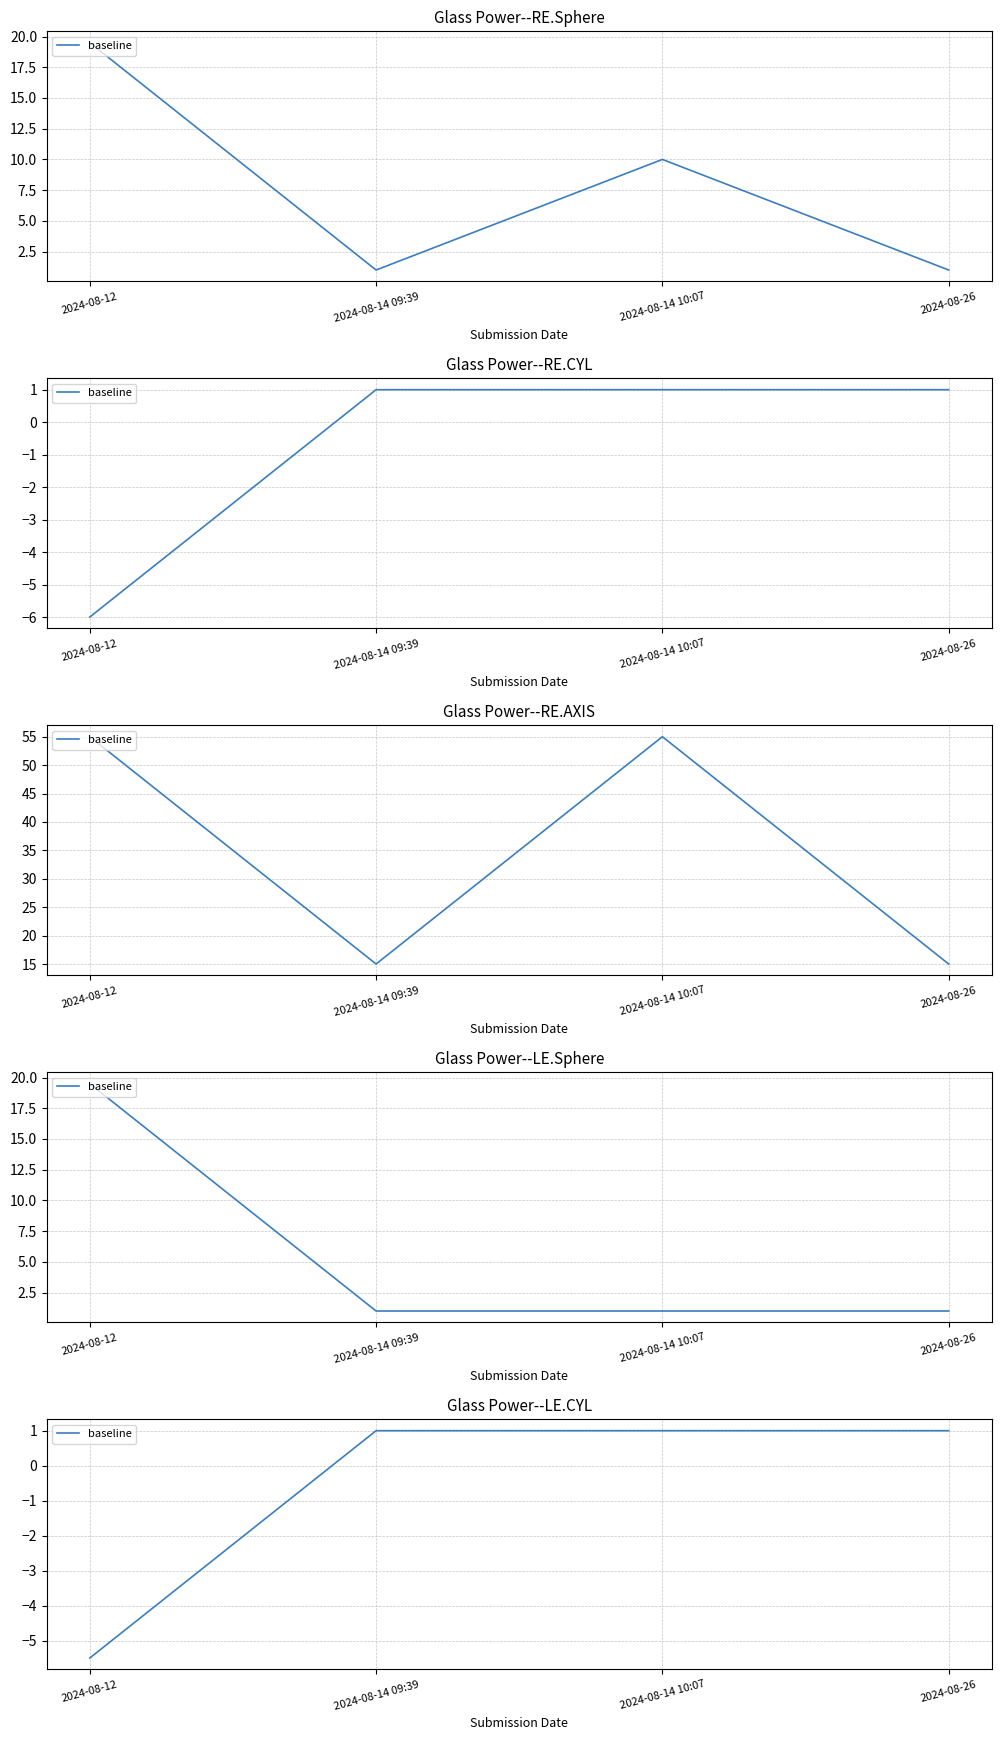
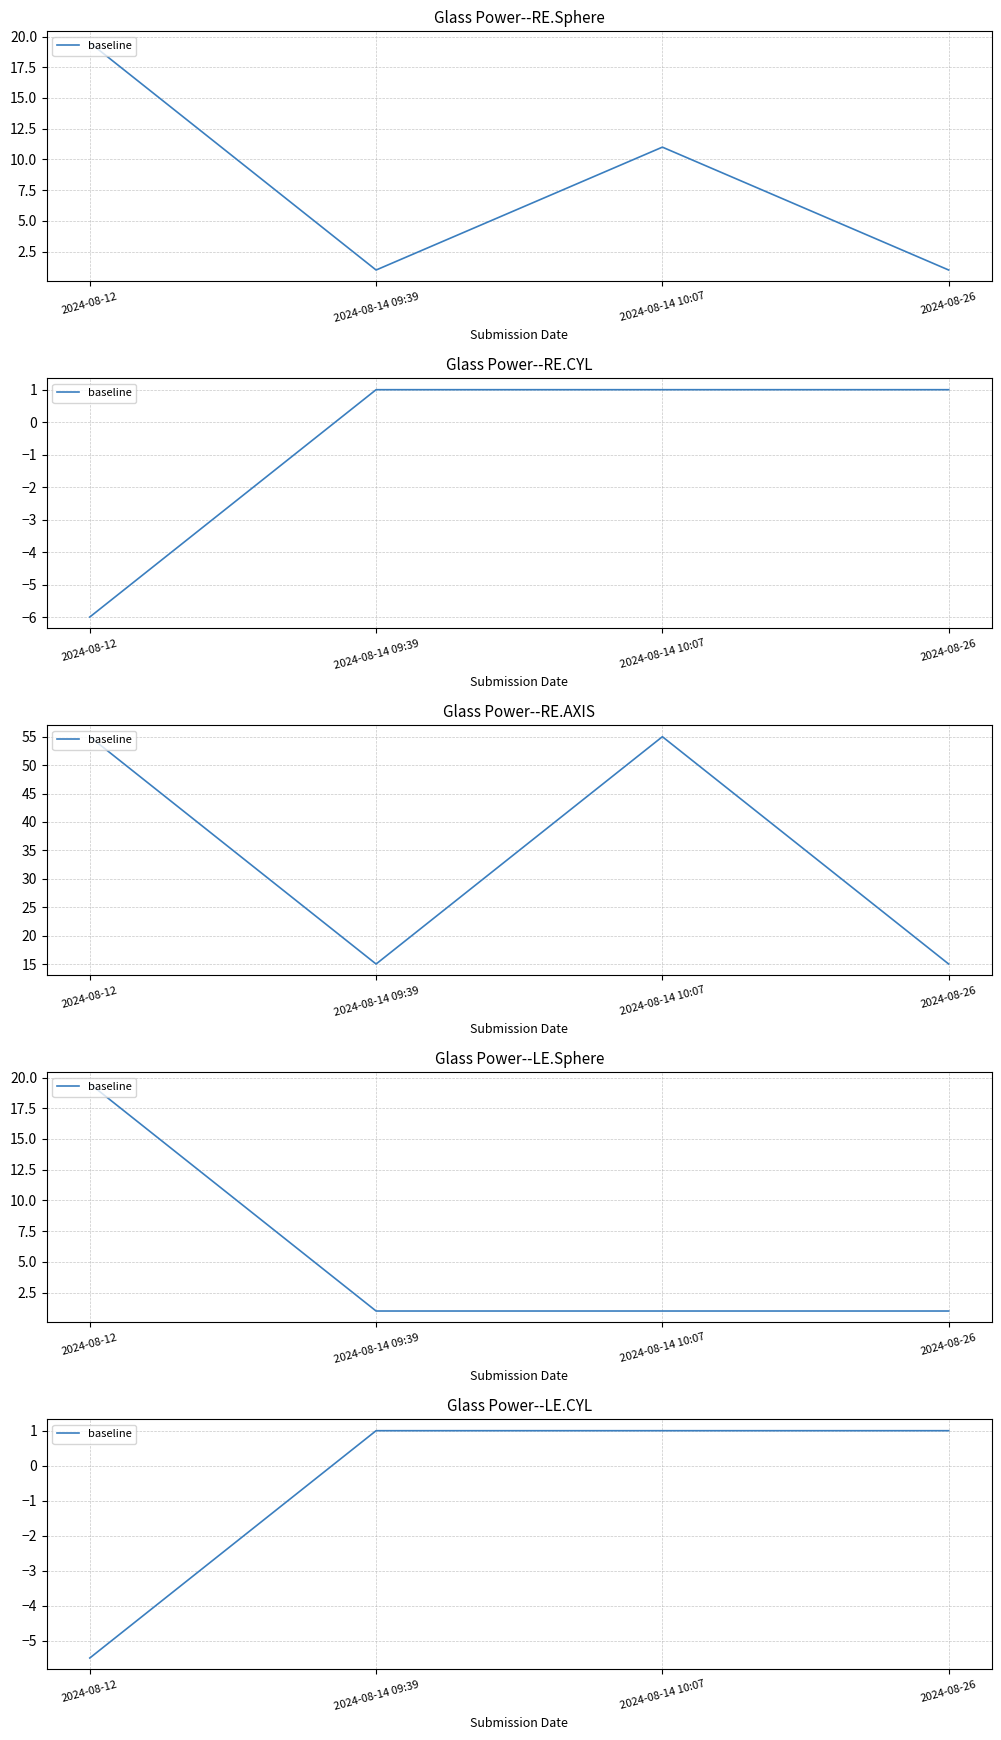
Glass Power--RE.Sphere, 2024-08-14 10:07: 10 -> 11
